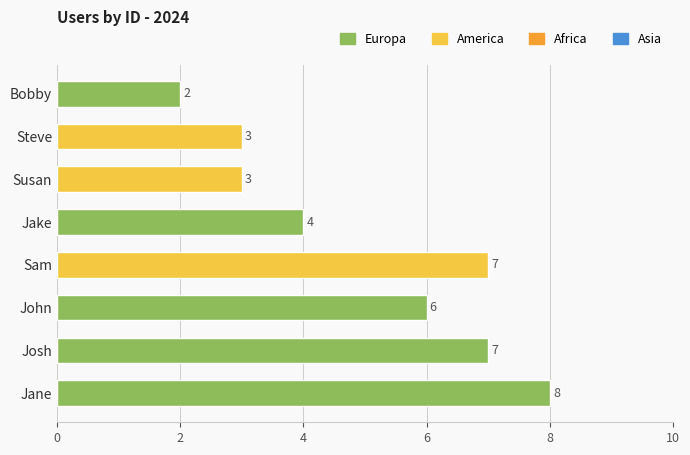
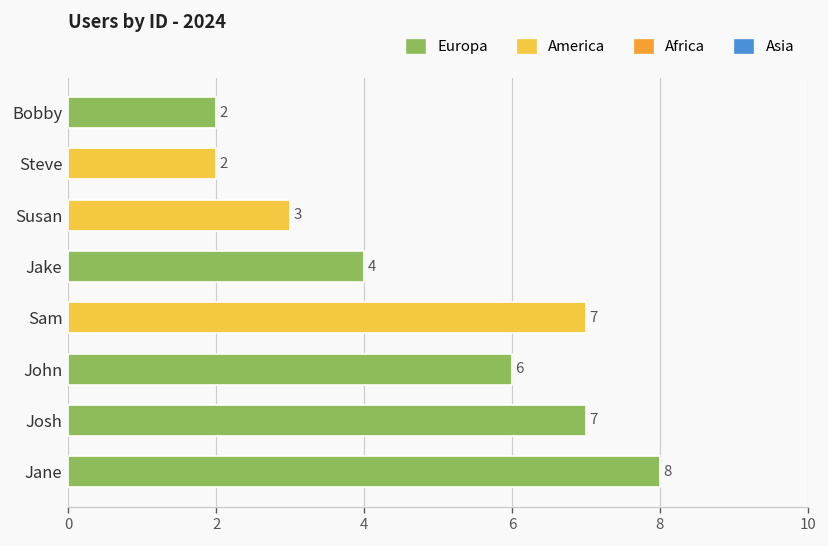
Steve: 3 -> 2
